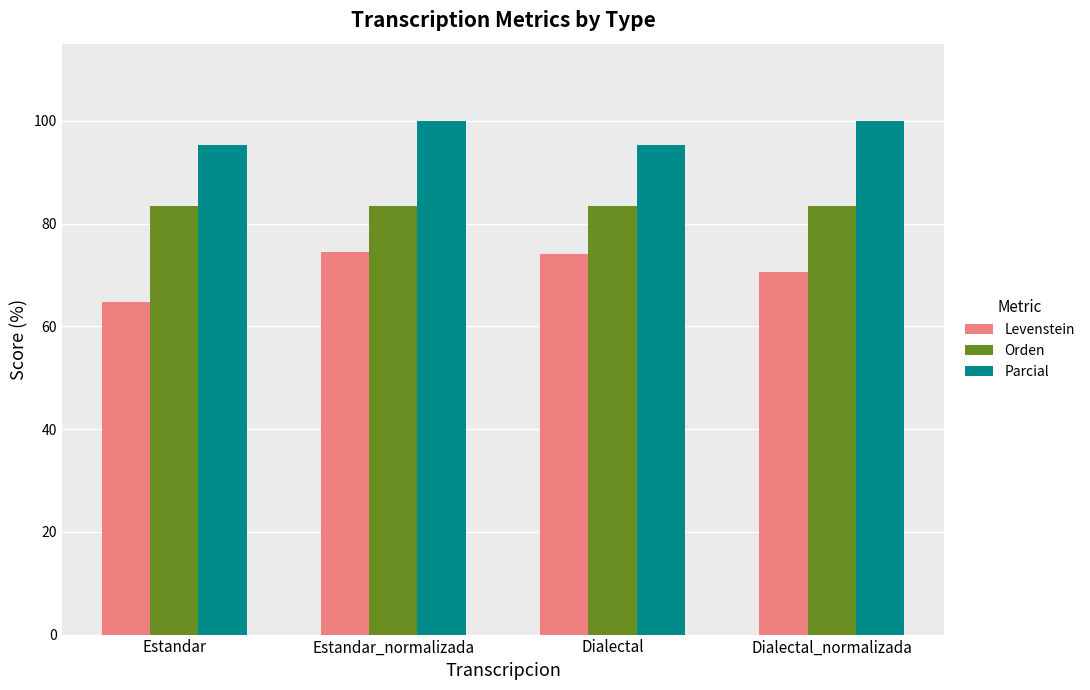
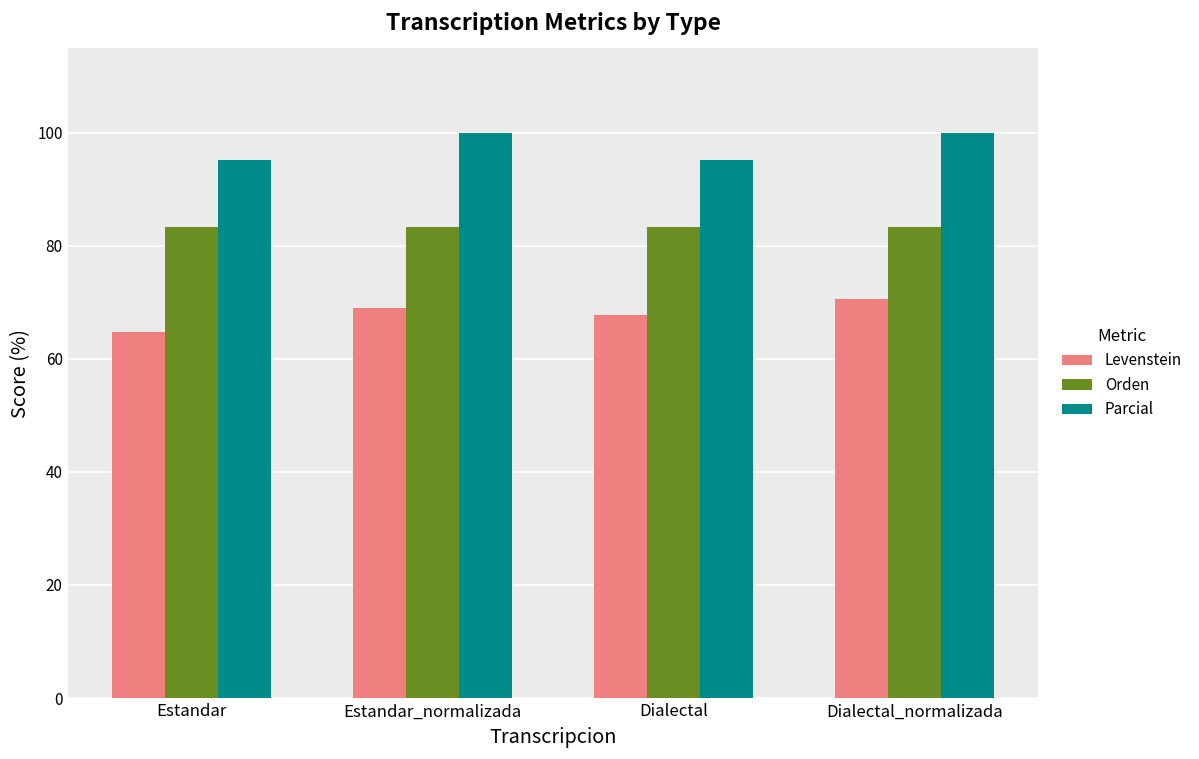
Levenstein, Estandar_normalizada: 74 -> 69
Levenstein, Dialectal: 74 -> 68
